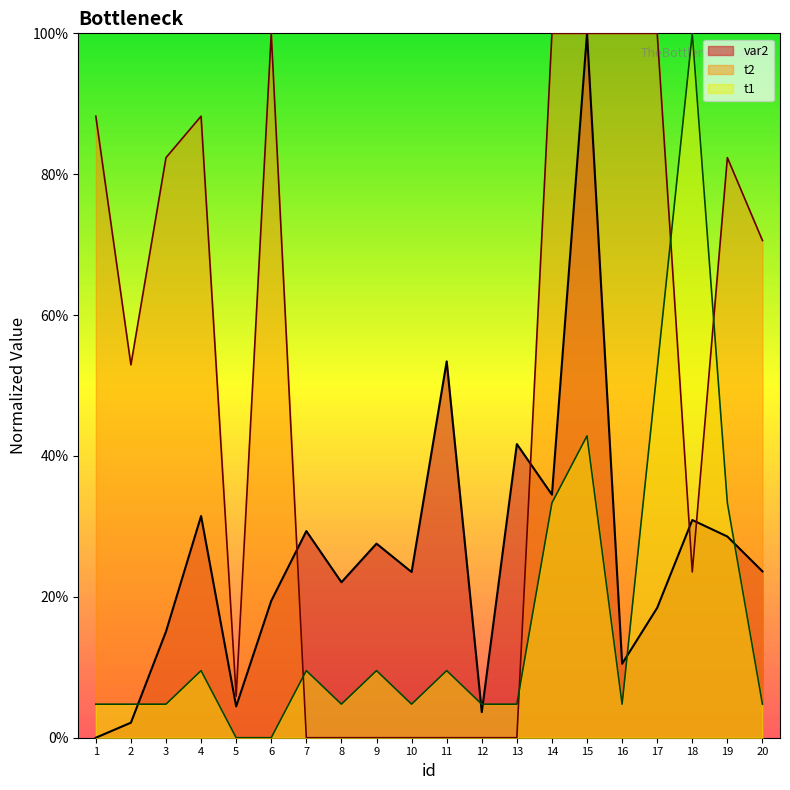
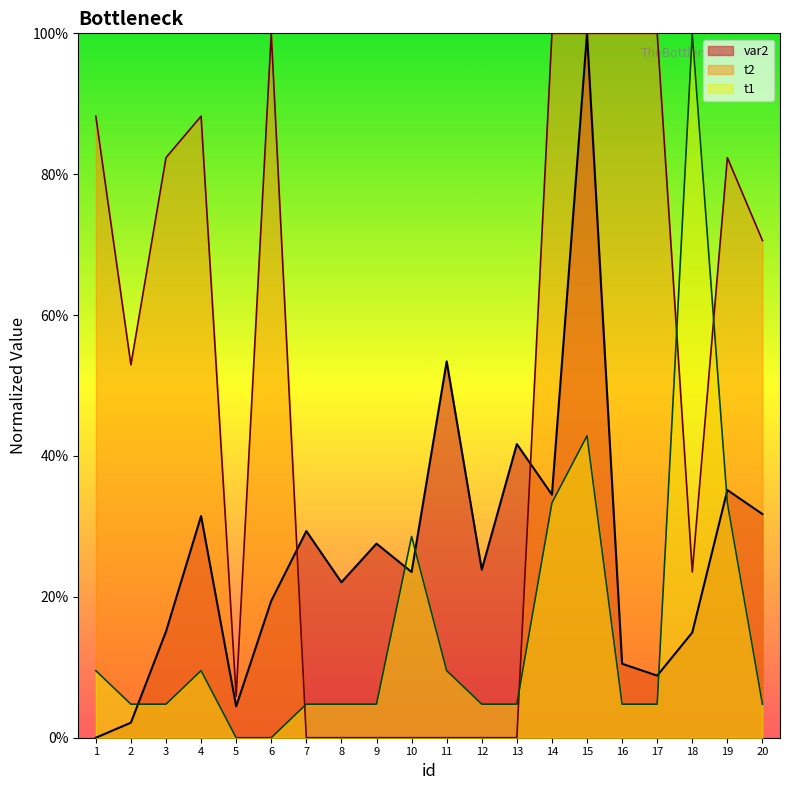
t1, 1: 5% -> 10%
t1, 7: 10% -> 5%
t1, 9: 10% -> 5%
t1, 10: 5% -> 29%
var2, 12: 4% -> 24%
var2, 17: 18% -> 9%
t1, 17: 52% -> 5%
var2, 18: 31% -> 15%
var2, 19: 29% -> 35%
var2, 20: 24% -> 32%
